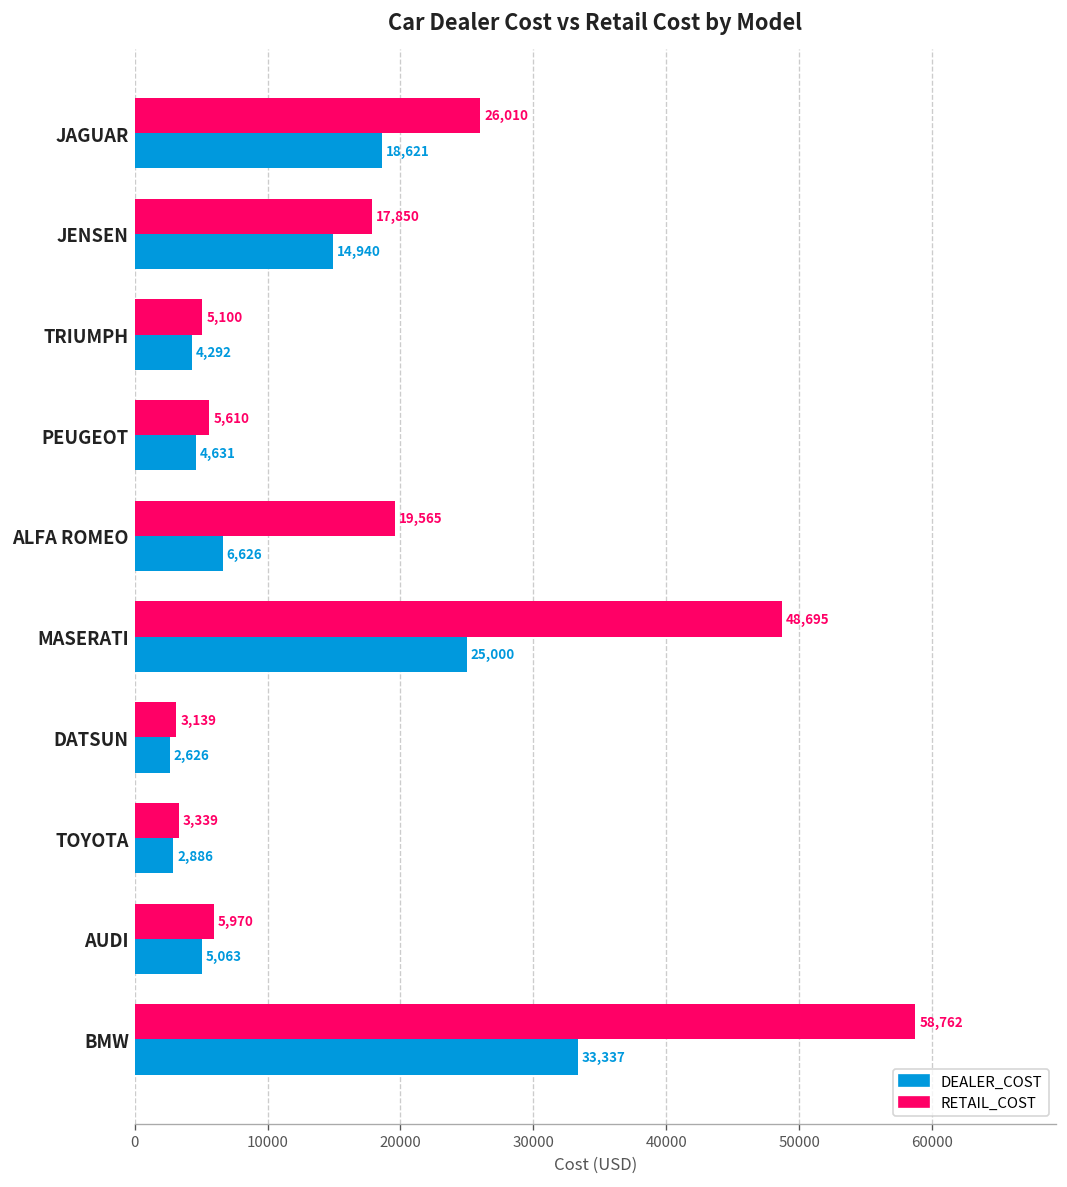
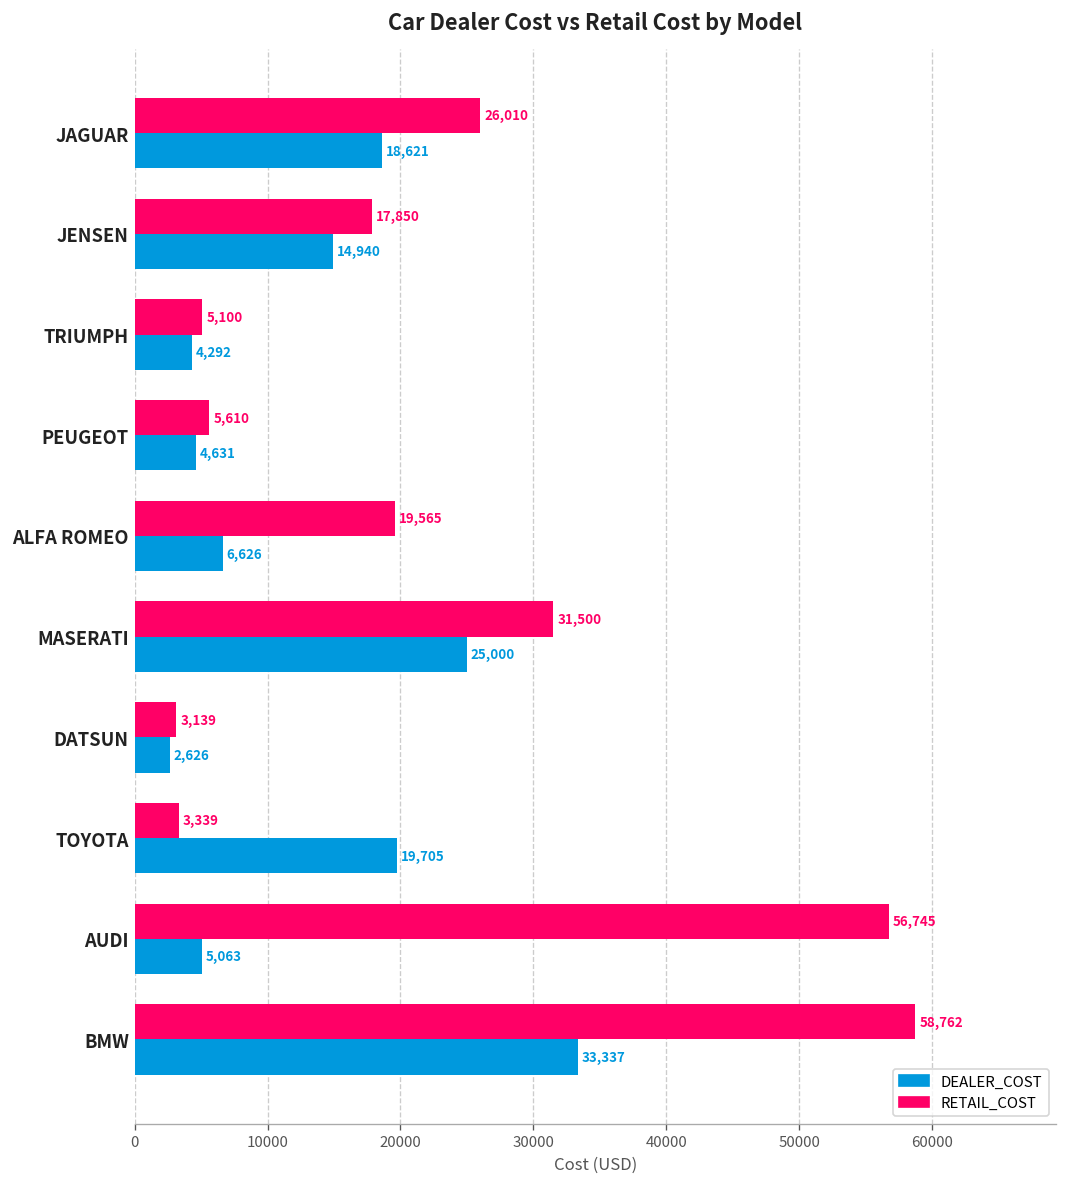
RETAIL_COST, MASERATI: 48,695 -> 31,500
DEALER_COST, TOYOTA: 2,886 -> 19,705
RETAIL_COST, AUDI: 5,970 -> 56,745
